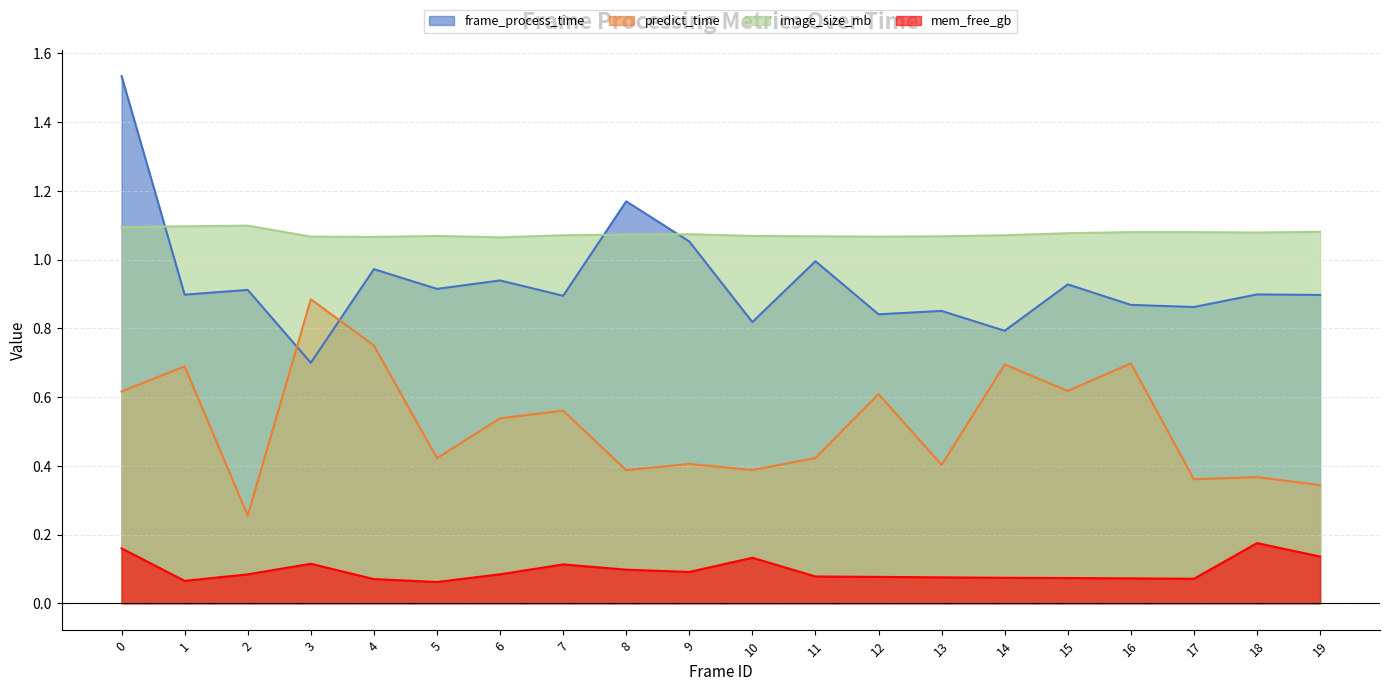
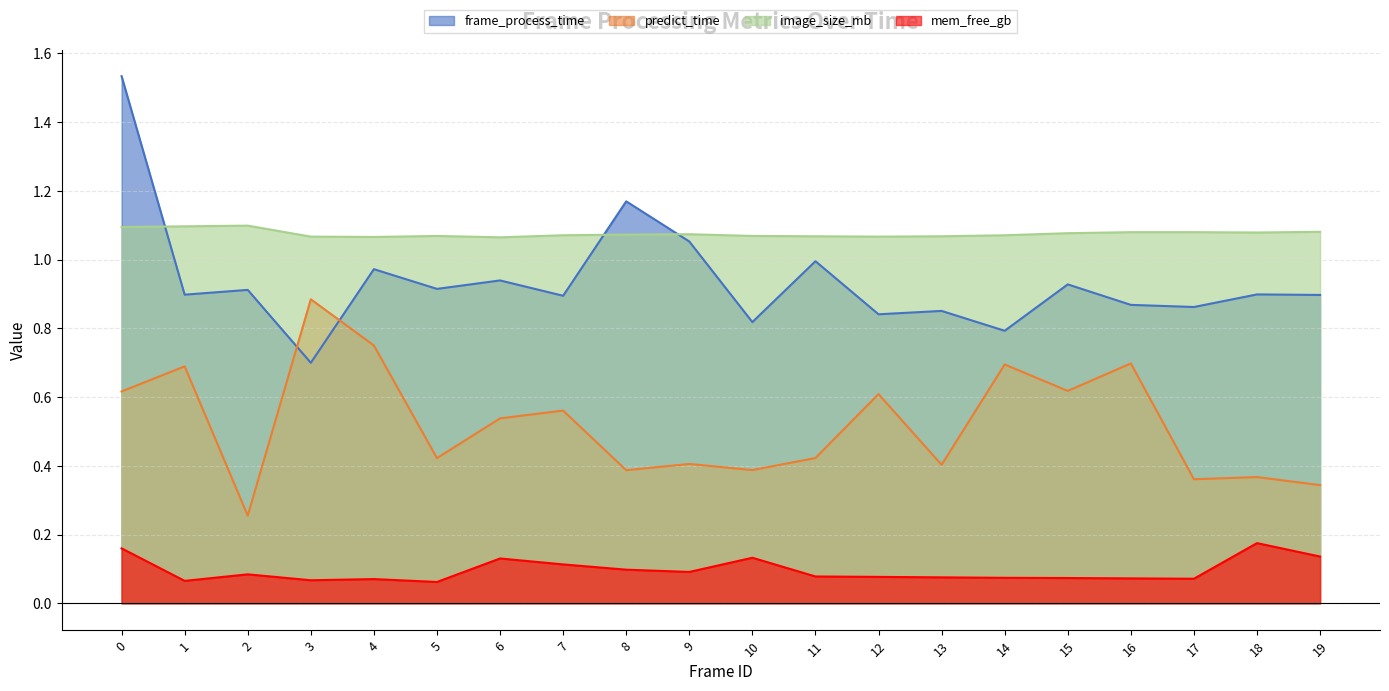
mem_free_gb, 3: 0.12 -> 0.07
mem_free_gb, 6: 0.08 -> 0.13
